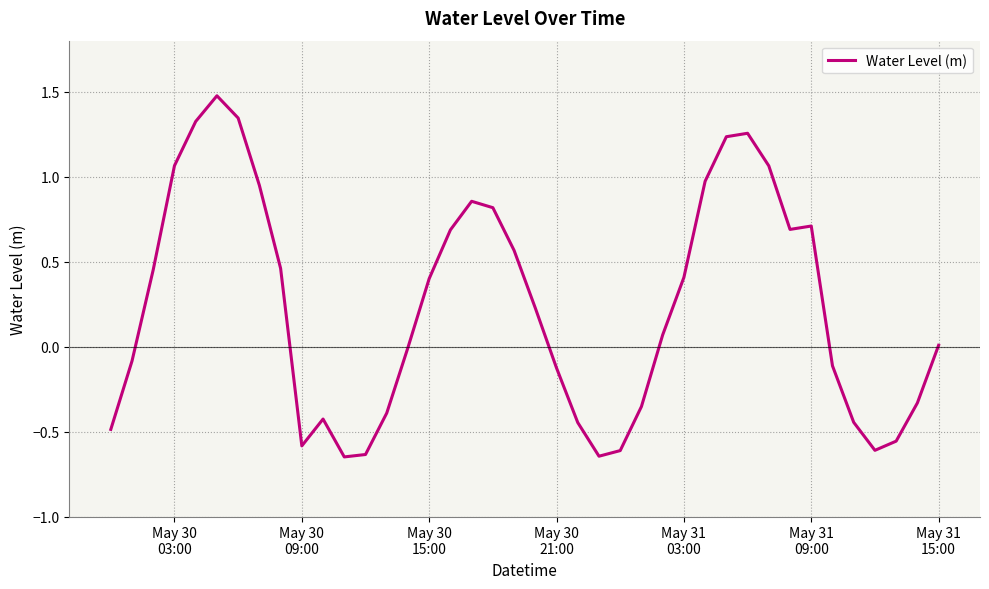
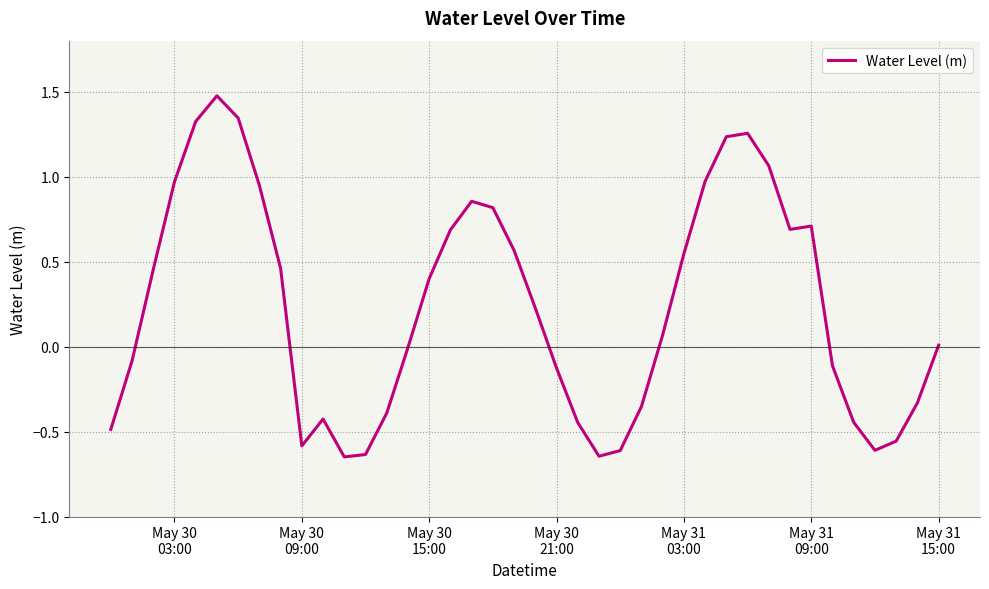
May 30 03:00: 1.06 -> 0.97
May 31 03:00: 0.41 -> 0.55
